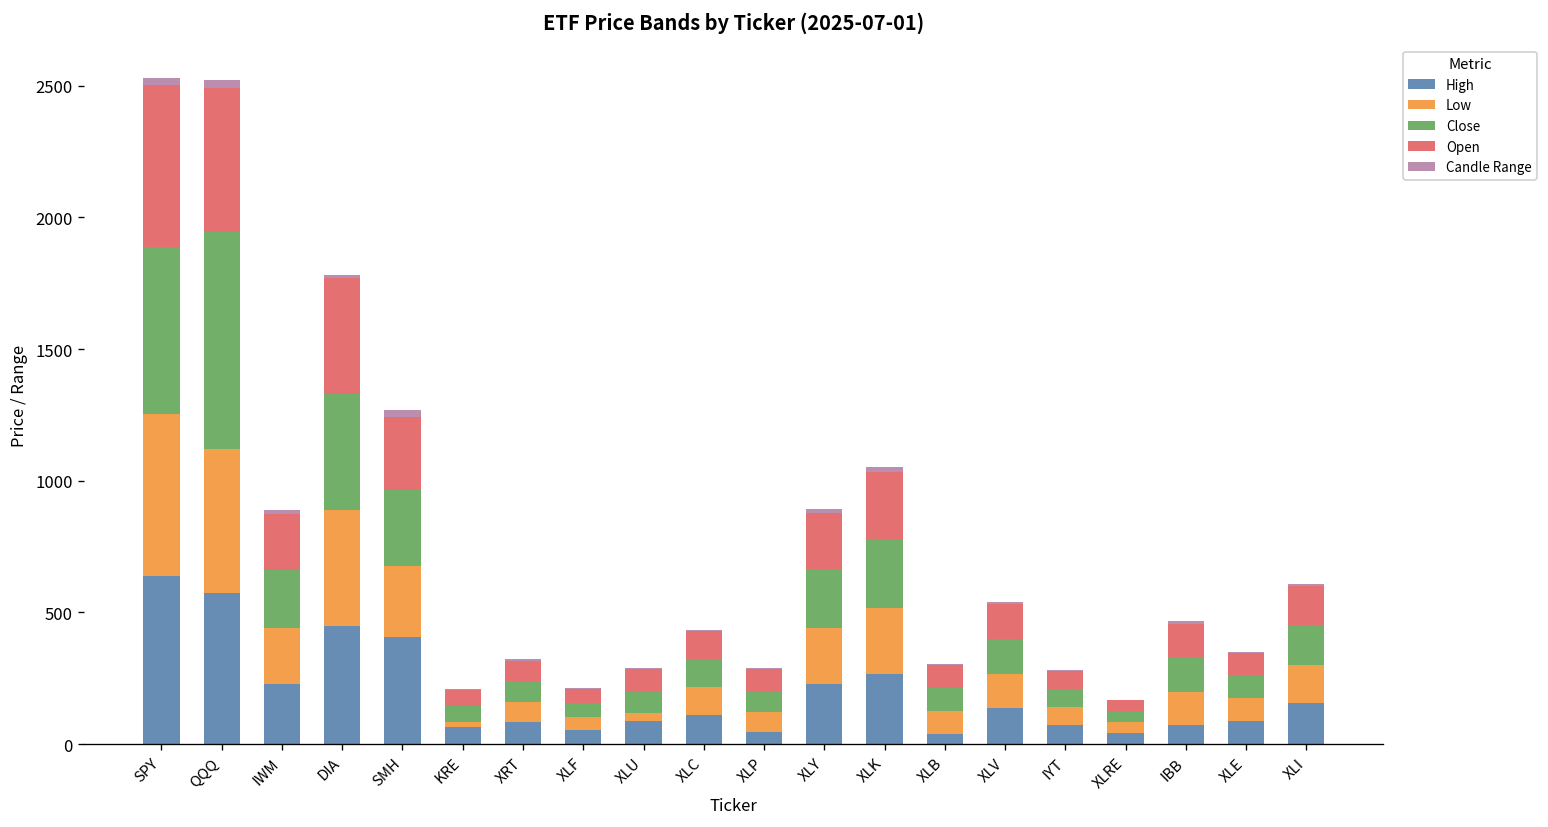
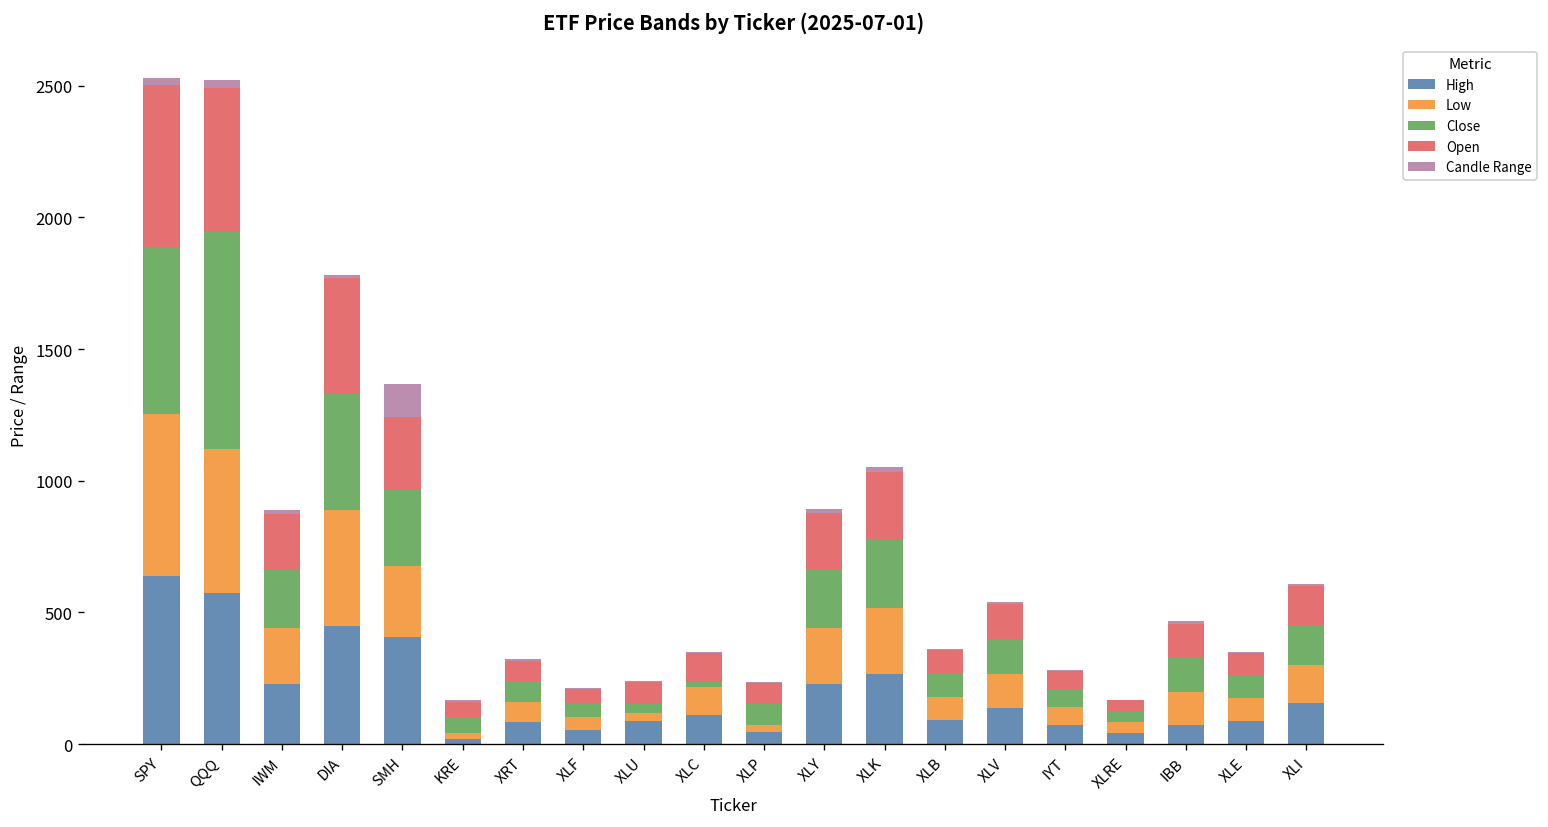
Candle Range, SMH: 30 -> 120
High, KRE: 60 -> 20
Close, XLU: 90 -> 40
Close, XLC: 110 -> 20
Low, XLP: 80 -> 30
High, XLB: 40 -> 90
